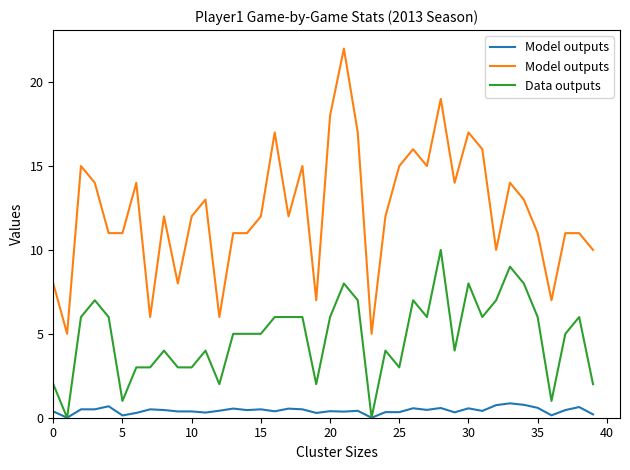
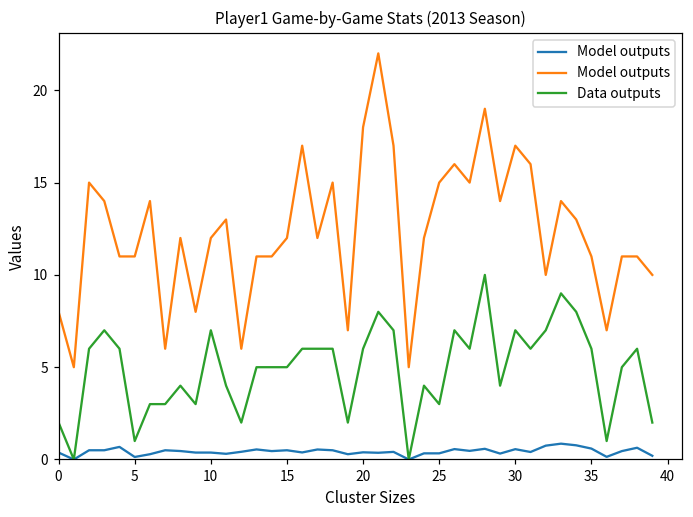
Data outputs, 10: 3 -> 7
Data outputs, 30: 8 -> 7
